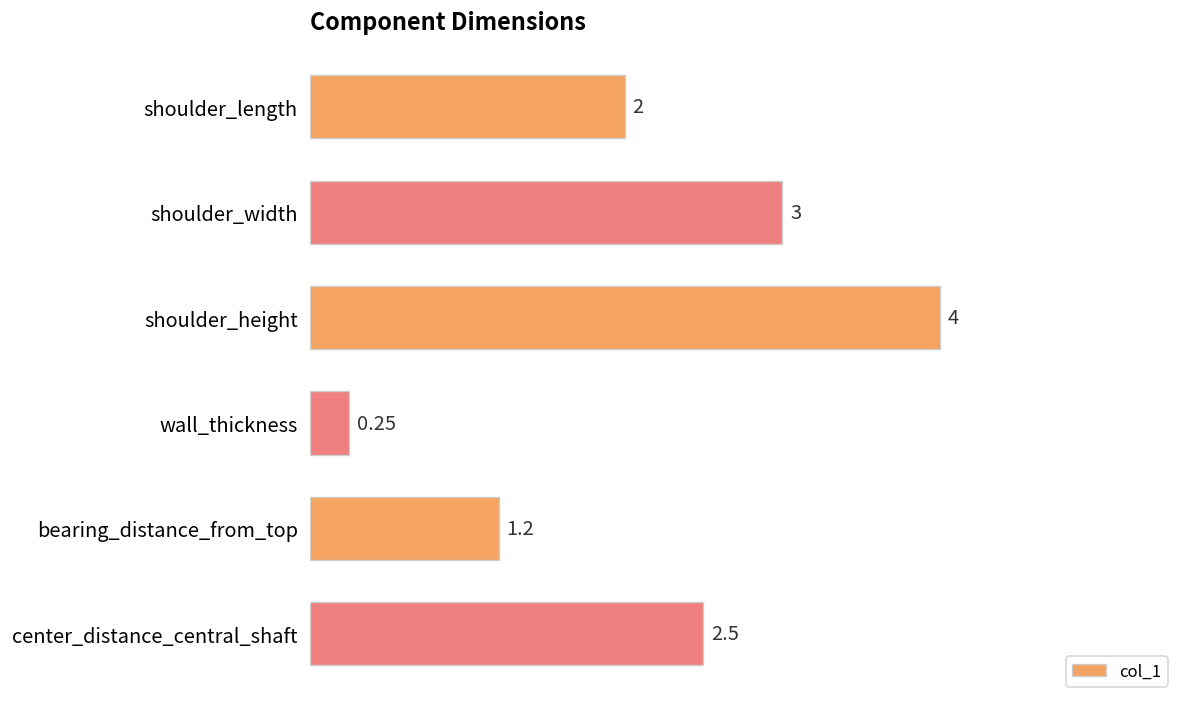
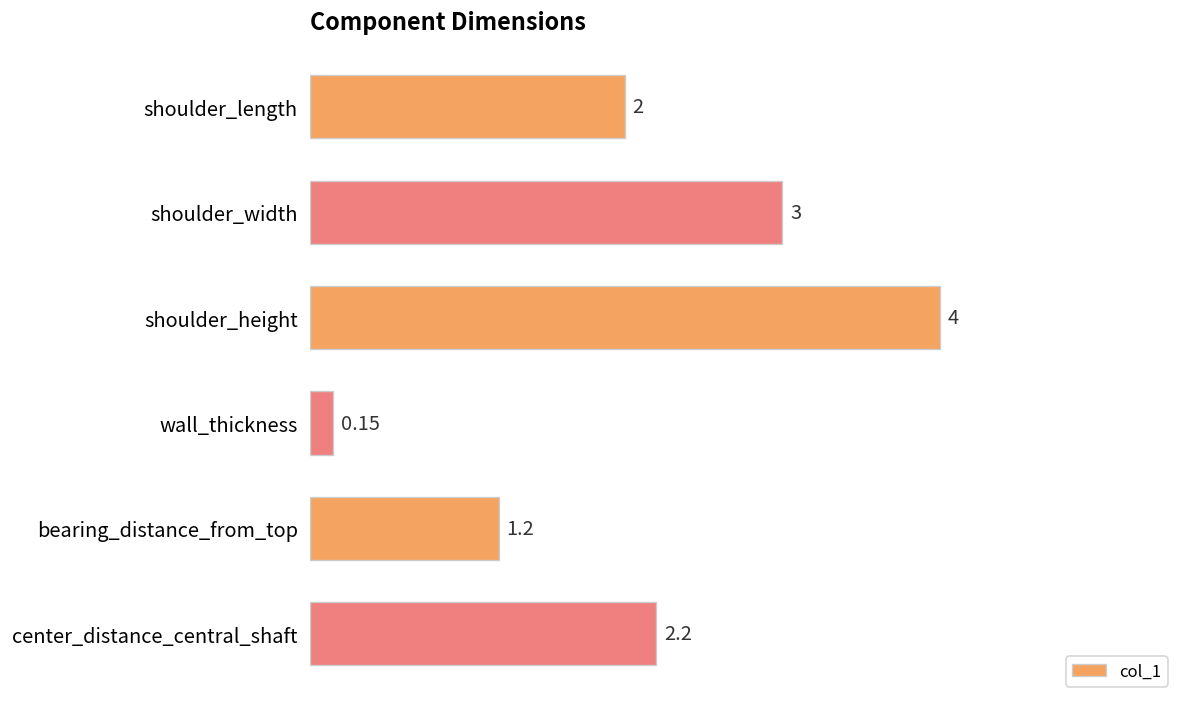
wall_thickness: 0.25 -> 0.15
center_distance_central_shaft: 2.5 -> 2.2
